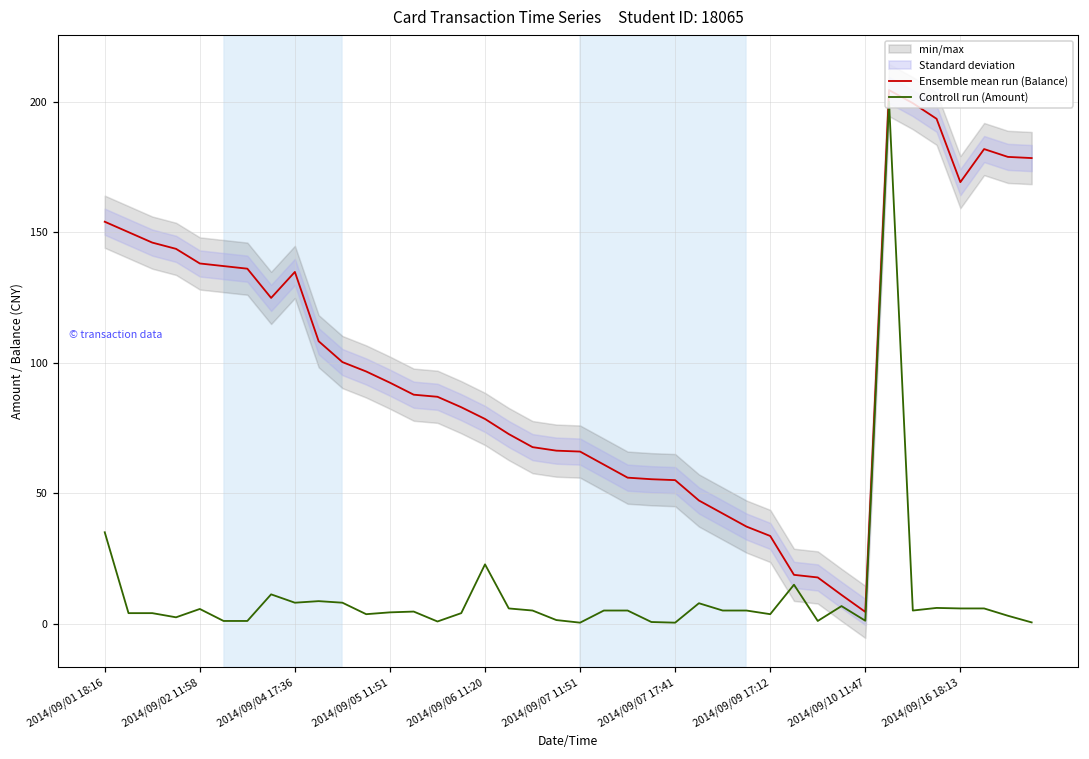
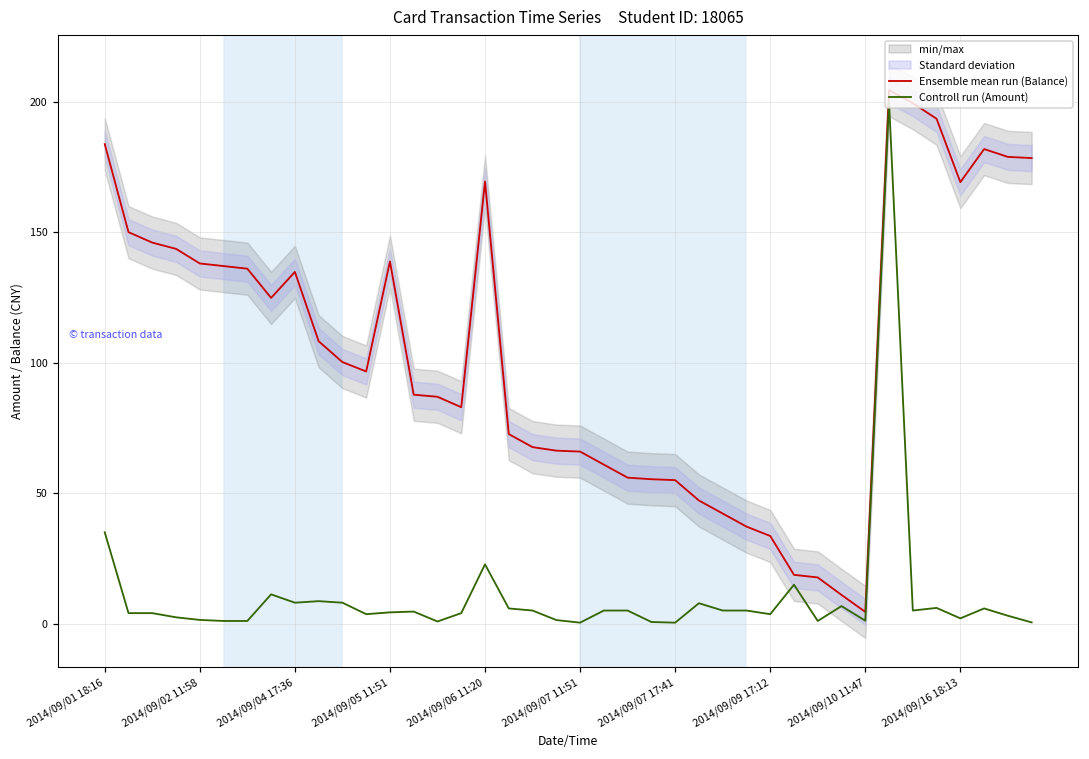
Ensemble mean run (Balance), 2014/09/01 18:16: 154 -> 184
Controll run (Amount), 2014/09/02 11:58: 6 -> 1
Ensemble mean run (Balance), 2014/09/05 11:51: 92 -> 139
Ensemble mean run (Balance), 2014/09/06 11:20: 78 -> 169
Controll run (Amount), 2014/09/16 18:13: 6 -> 2
